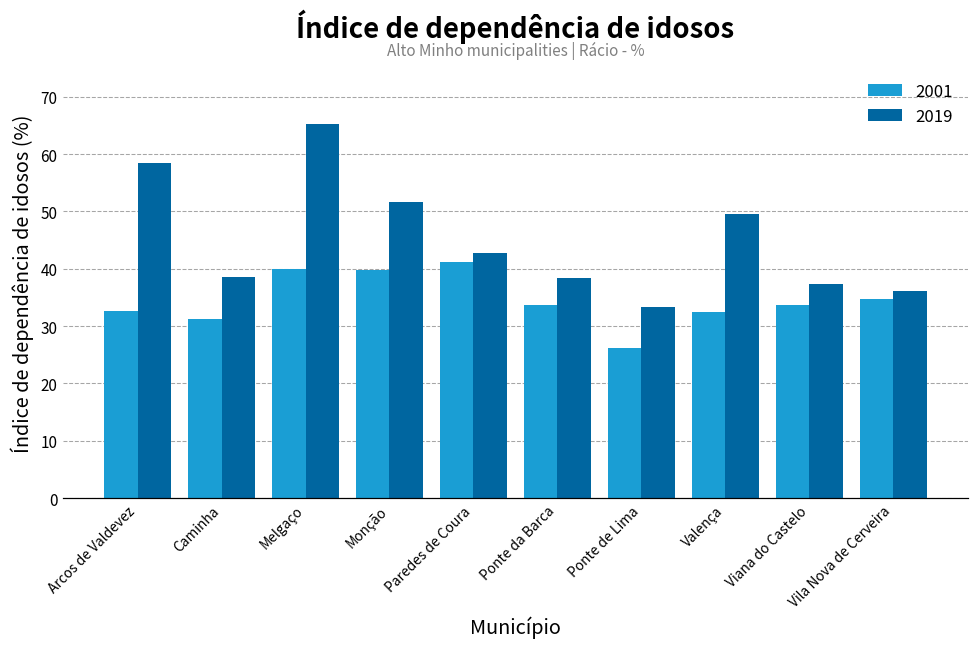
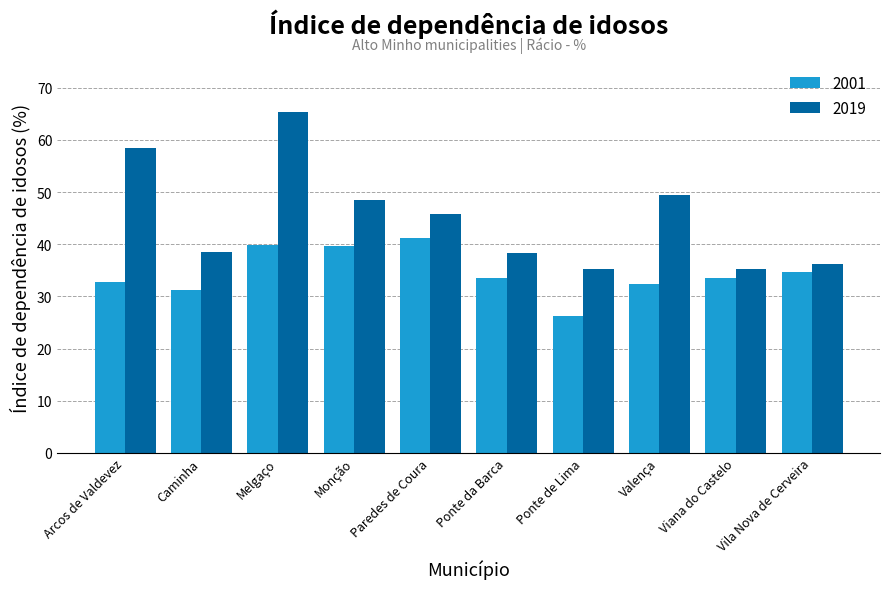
2019, Monção: 52 -> 49
2019, Paredes de Coura: 43 -> 46
2019, Ponte de Lima: 33 -> 35
2019, Viana do Castelo: 37 -> 35
